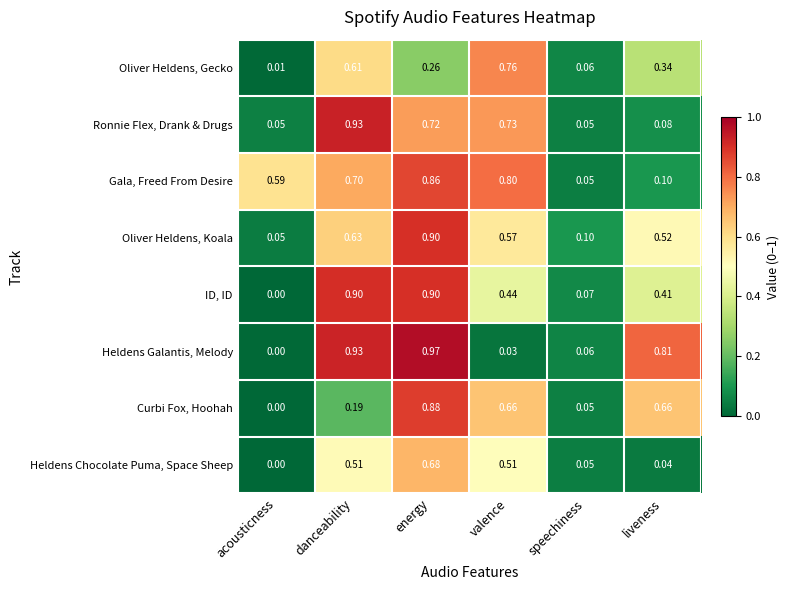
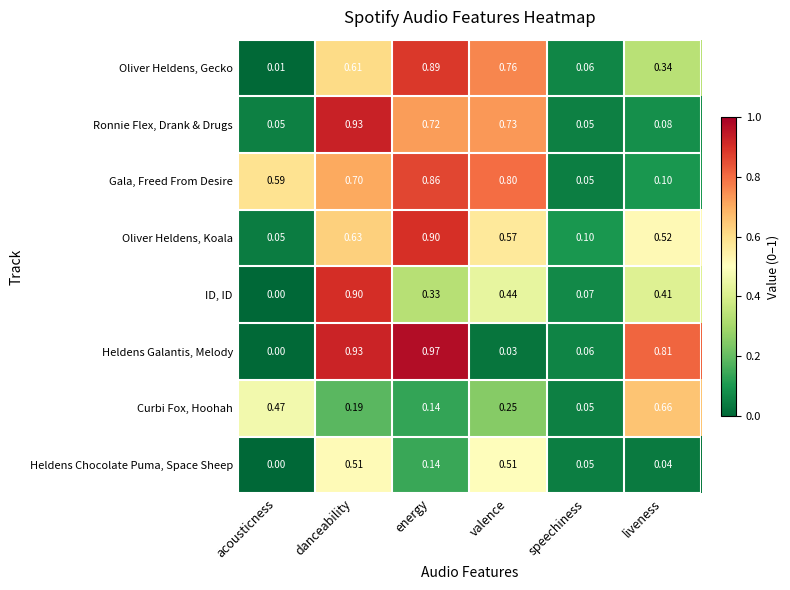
Oliver Heldens, Gecko, energy: 0.26 -> 0.89
ID, ID, energy: 0.90 -> 0.33
Curbi Fox, Hoohah, acousticness: 0.00 -> 0.47
Curbi Fox, Hoohah, energy: 0.88 -> 0.14
Curbi Fox, Hoohah, valence: 0.66 -> 0.25
Heldens Chocolate Puma, Space Sheep, energy: 0.68 -> 0.14
